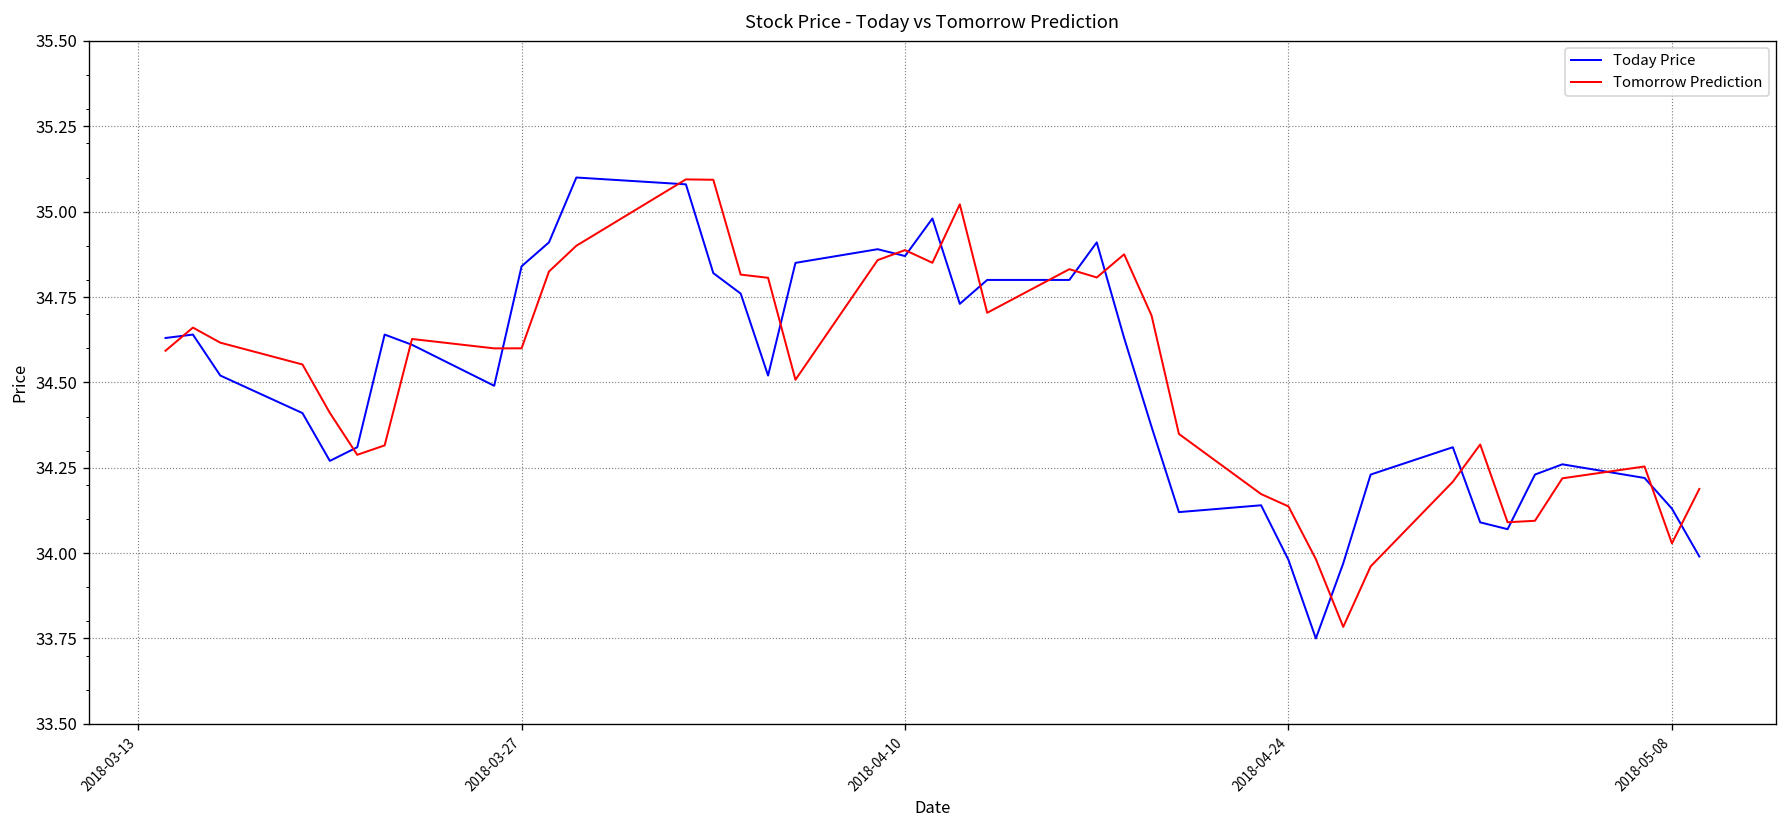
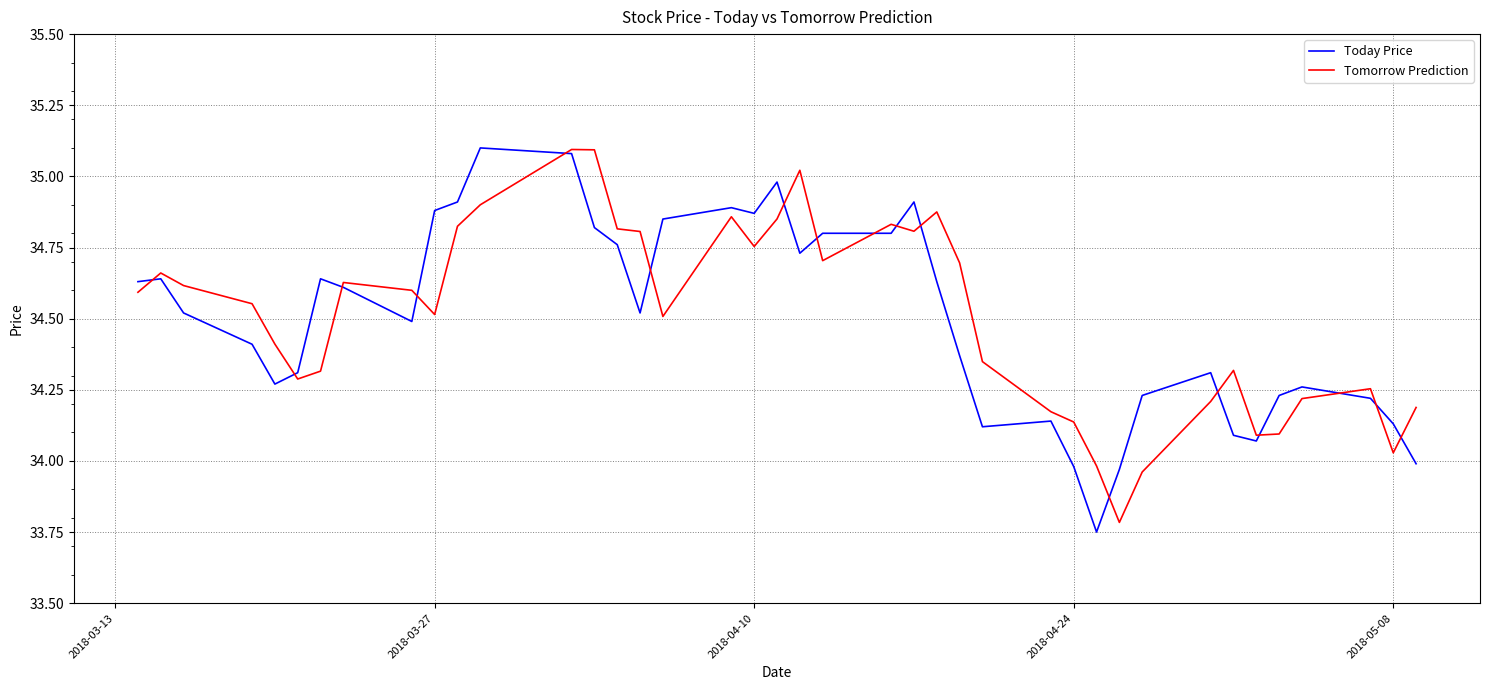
Today Price, 2018-03-27: 34.84 -> 34.88
Tomorrow Prediction, 2018-03-27: 34.60 -> 34.51
Tomorrow Prediction, 2018-04-10: 34.89 -> 34.75
